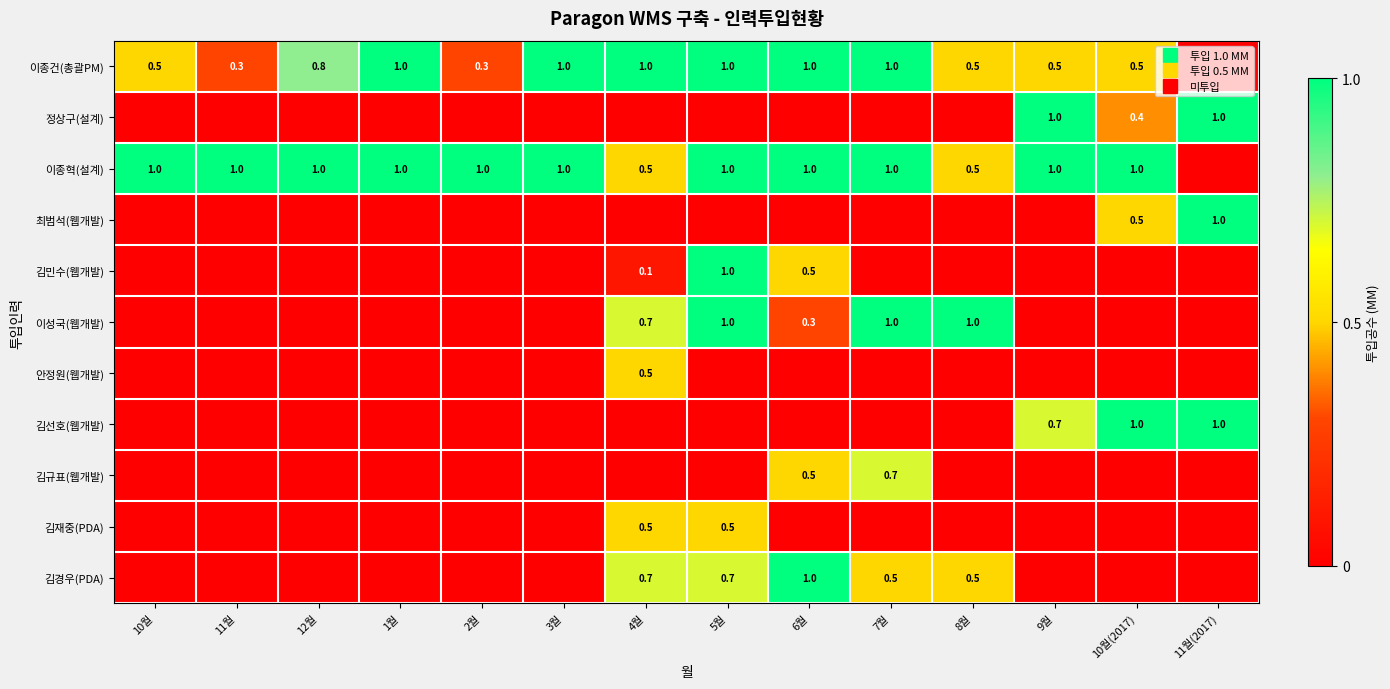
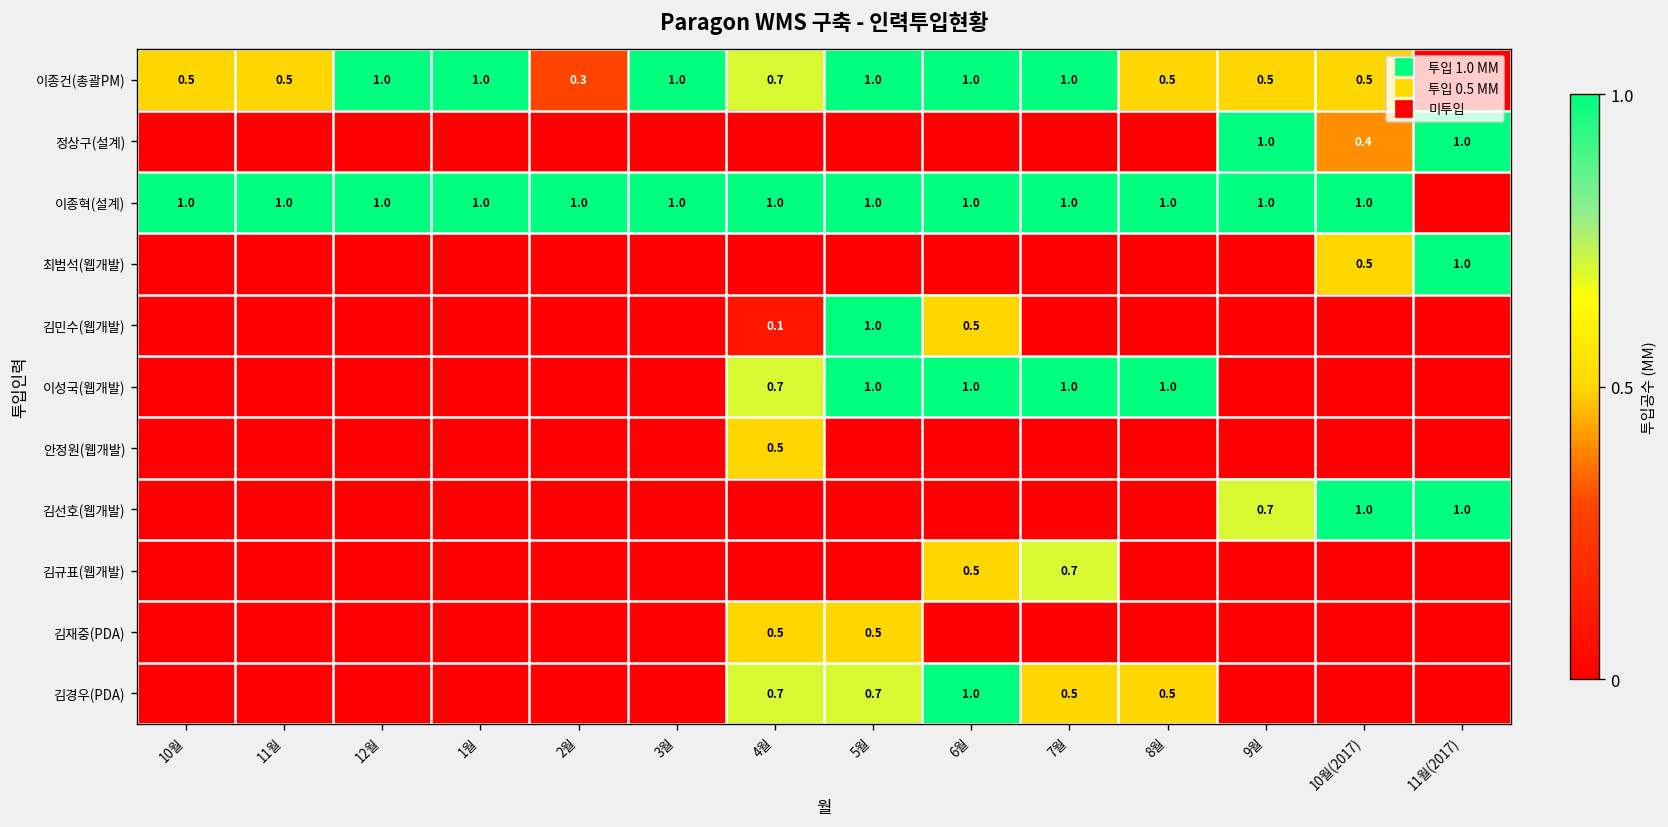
이종건(총괄PM), 11월: 0.3 -> 0.5
이종건(총괄PM), 12월: 0.8 -> 1.0
이종건(총괄PM), 4월: 1.0 -> 0.7
이종혁(설계), 4월: 0.5 -> 1.0
이종혁(설계), 8월: 0.5 -> 1.0
이성국(웹개발), 6월: 0.3 -> 1.0
